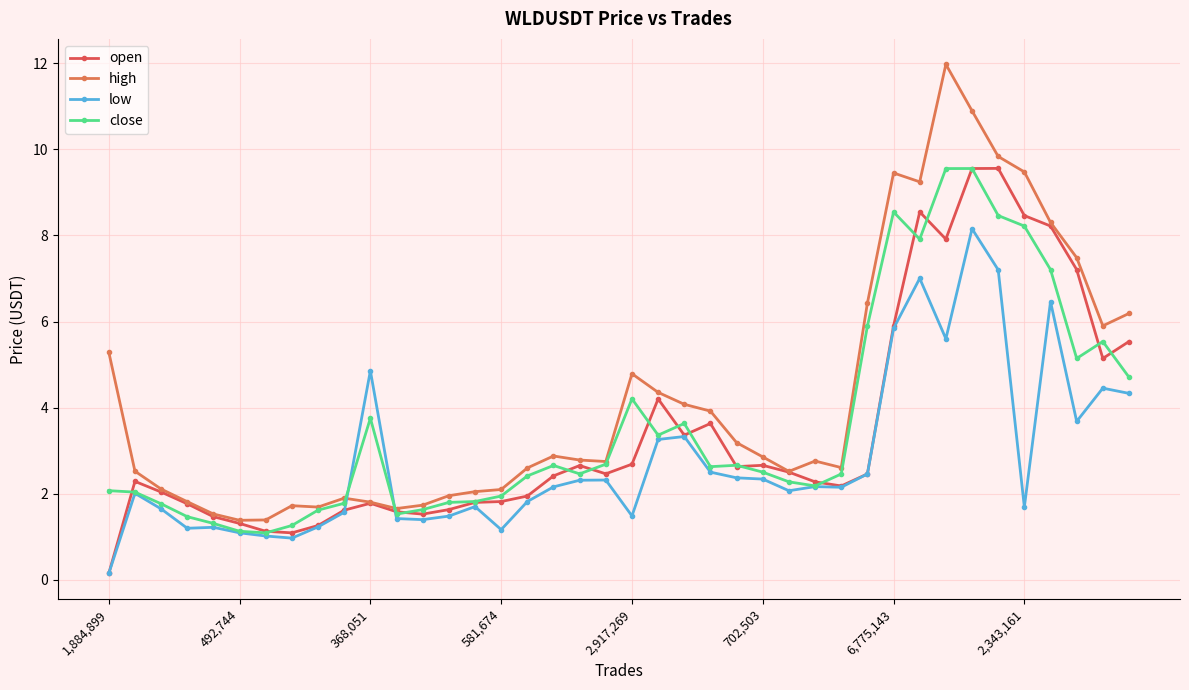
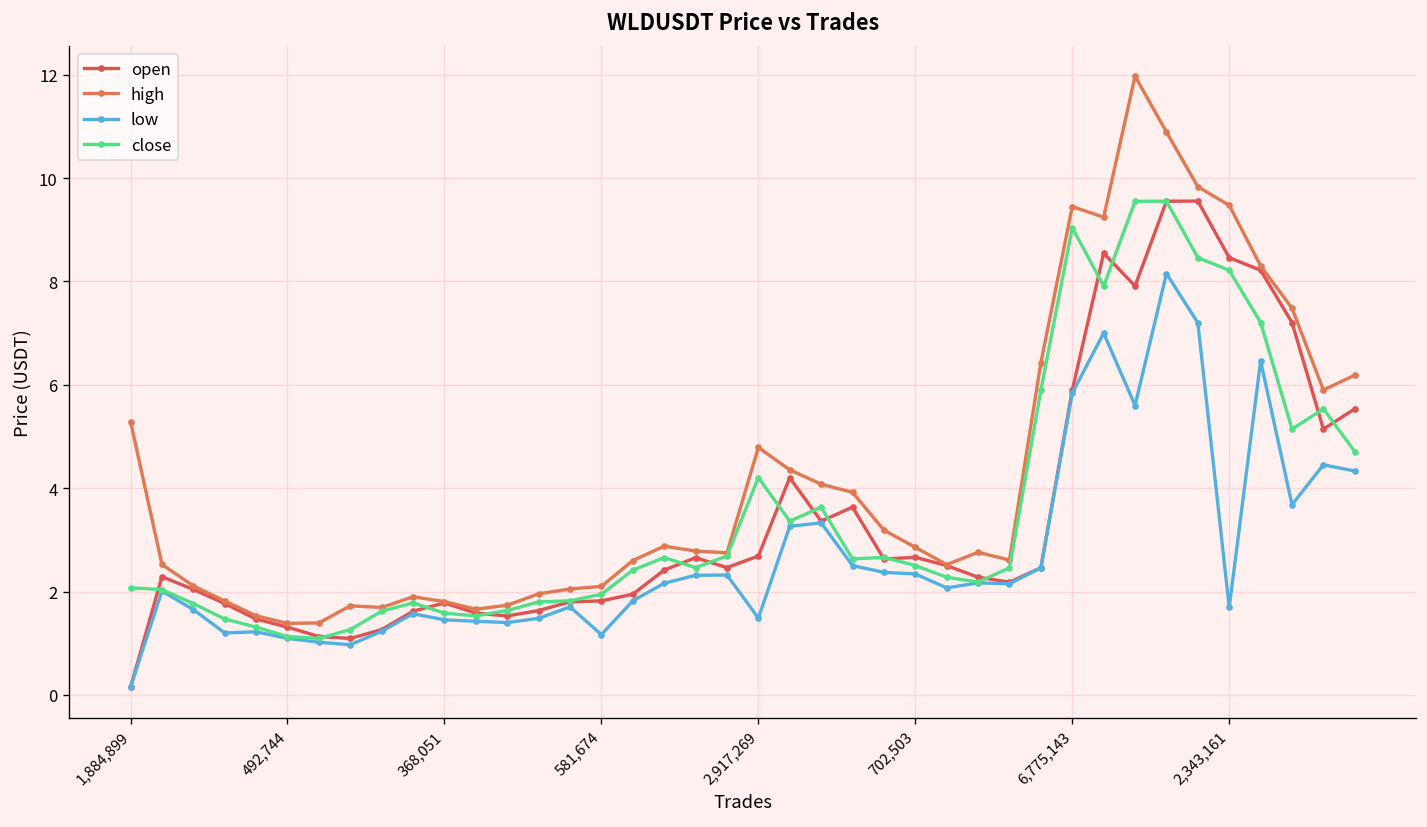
low, 368,051: 4.9 -> 1.5
close, 368,051: 3.8 -> 1.6
close, 6,775,143: 8.5 -> 9.0
